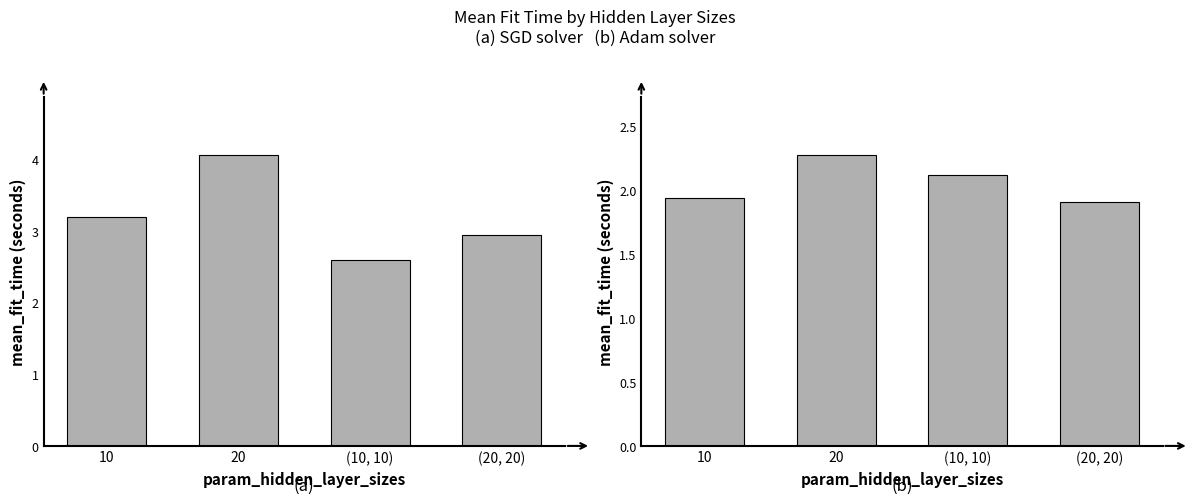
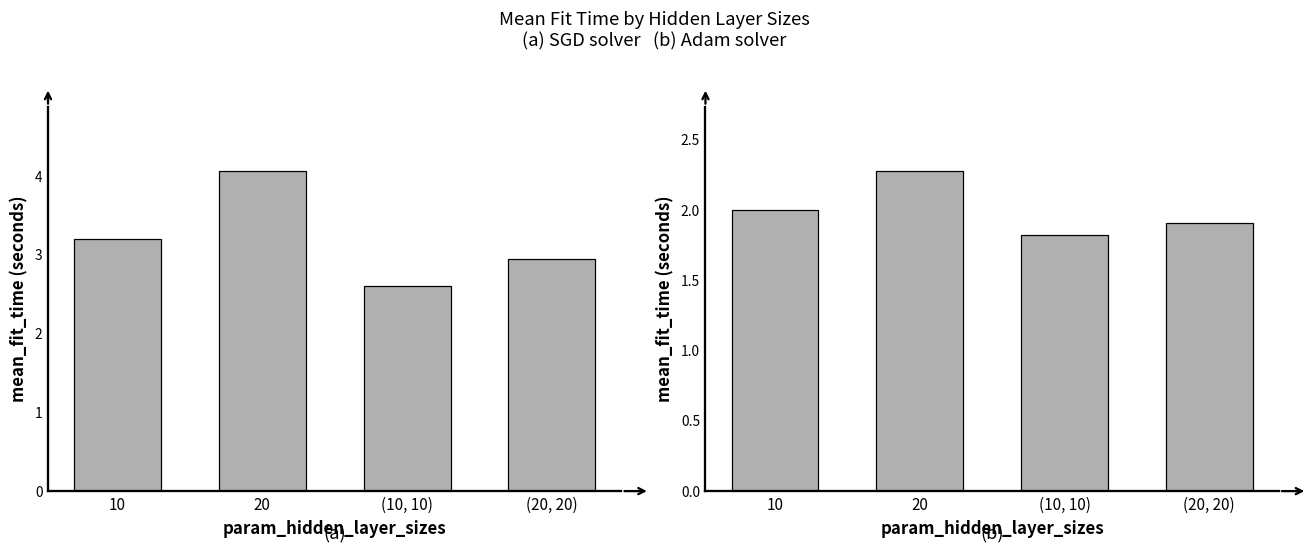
(b), 10: 1.94 -> 2.00
(b), (10, 10): 2.12 -> 1.82
